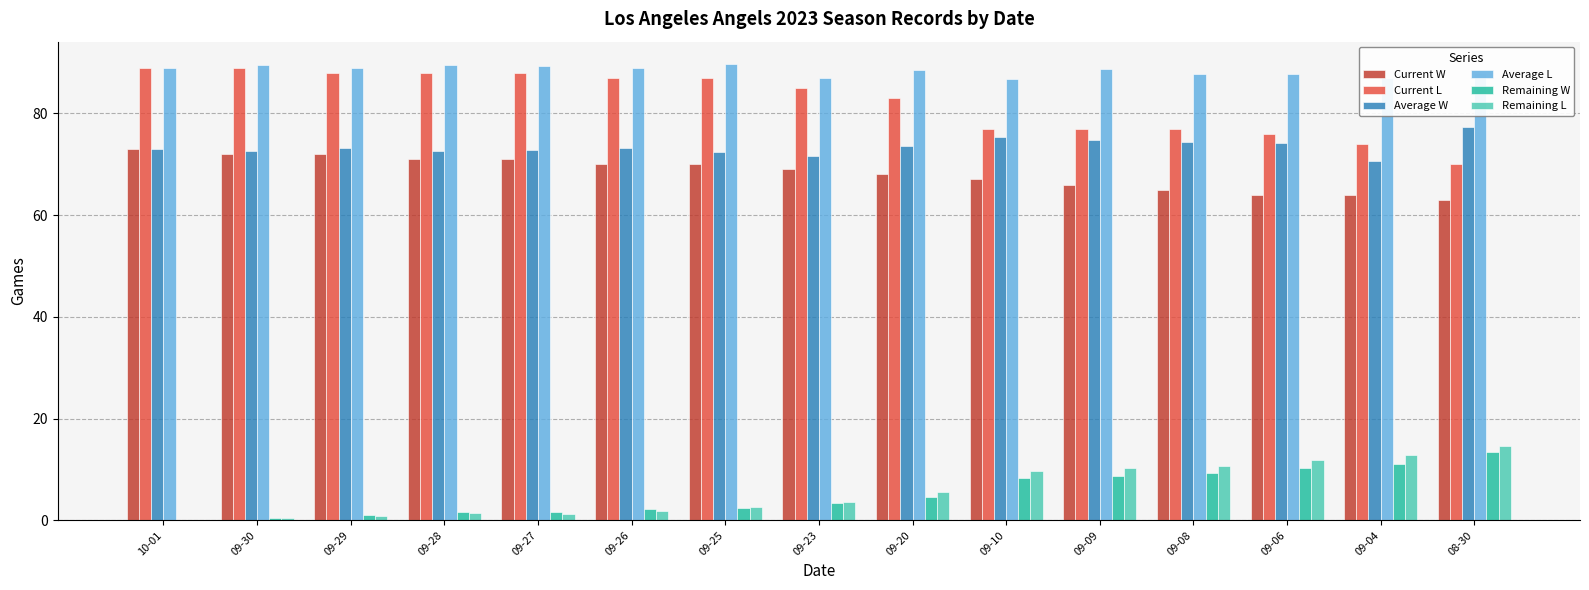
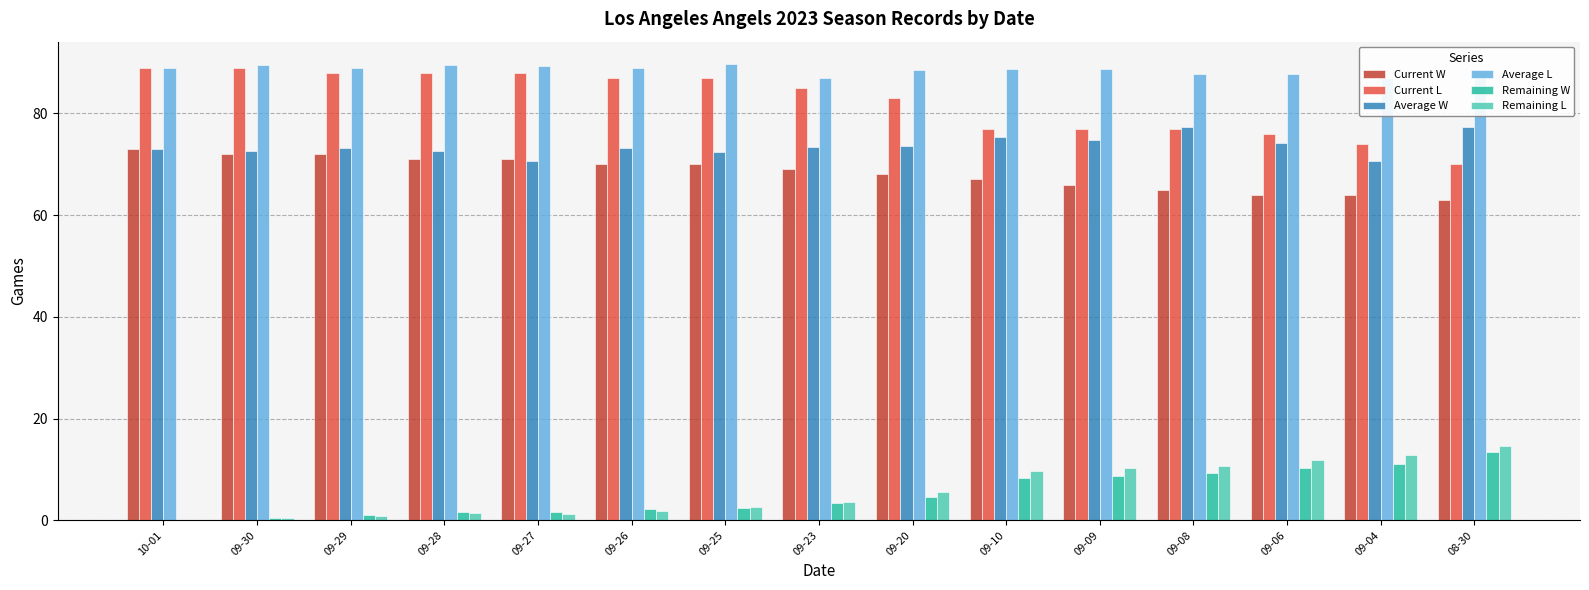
Average W, 09-27: 73 -> 71
Average W, 09-23: 72 -> 73
Average L, 09-10: 87 -> 89
Average W, 09-08: 74 -> 77
